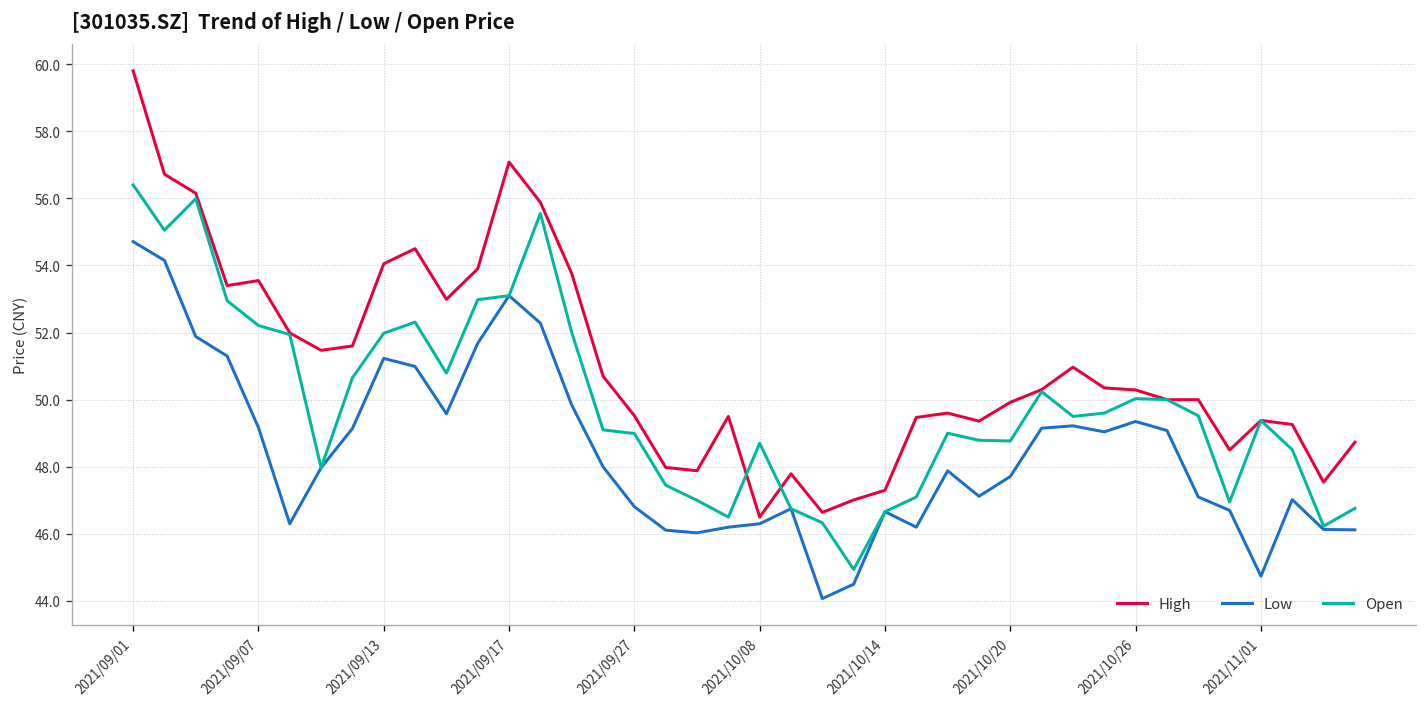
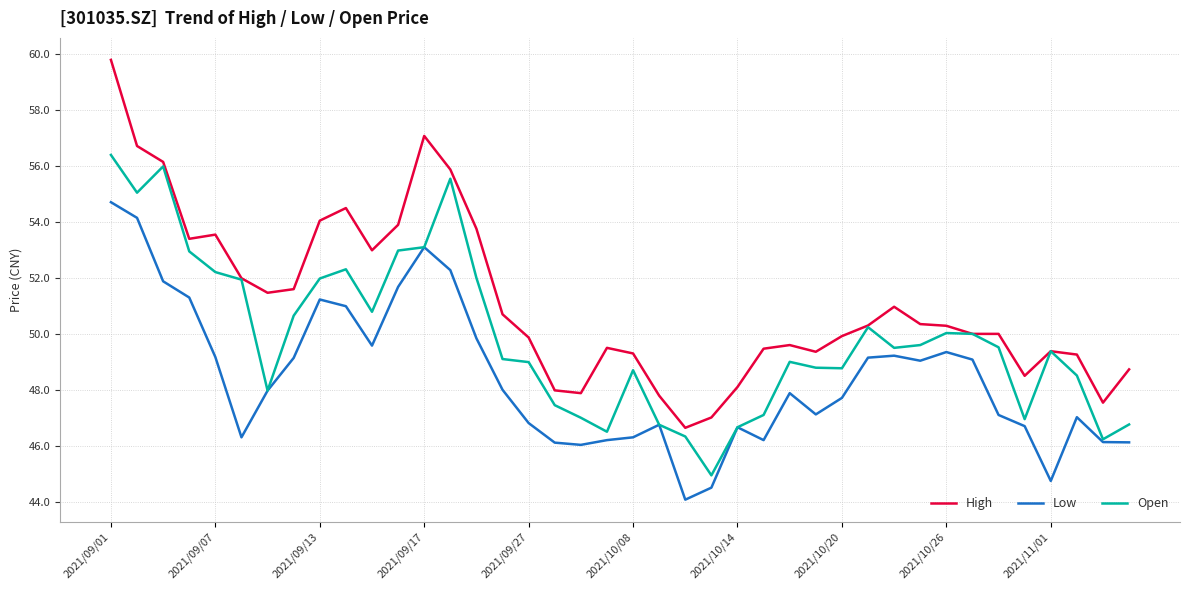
High, 2021/09/27: 49.5 -> 49.9
High, 2021/10/08: 46.5 -> 49.3
High, 2021/10/14: 47.3 -> 48.1
